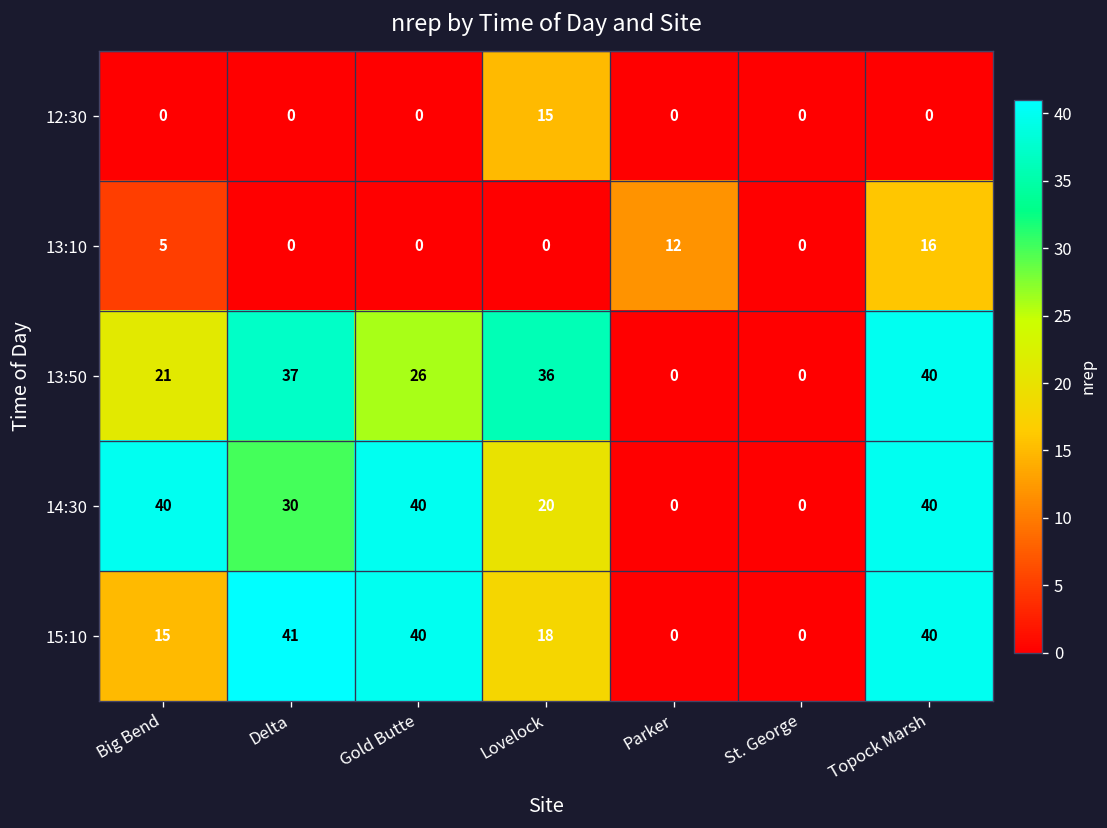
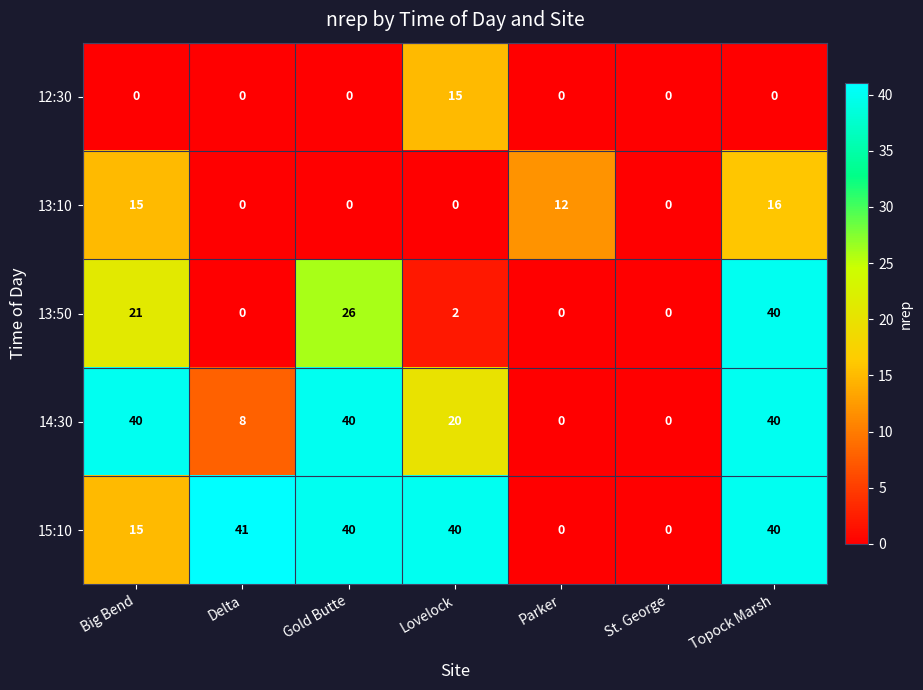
13:10, Big Bend: 5 -> 15
13:50, Delta: 37 -> 0
13:50, Lovelock: 36 -> 2
14:30, Delta: 30 -> 8
15:10, Lovelock: 18 -> 40
